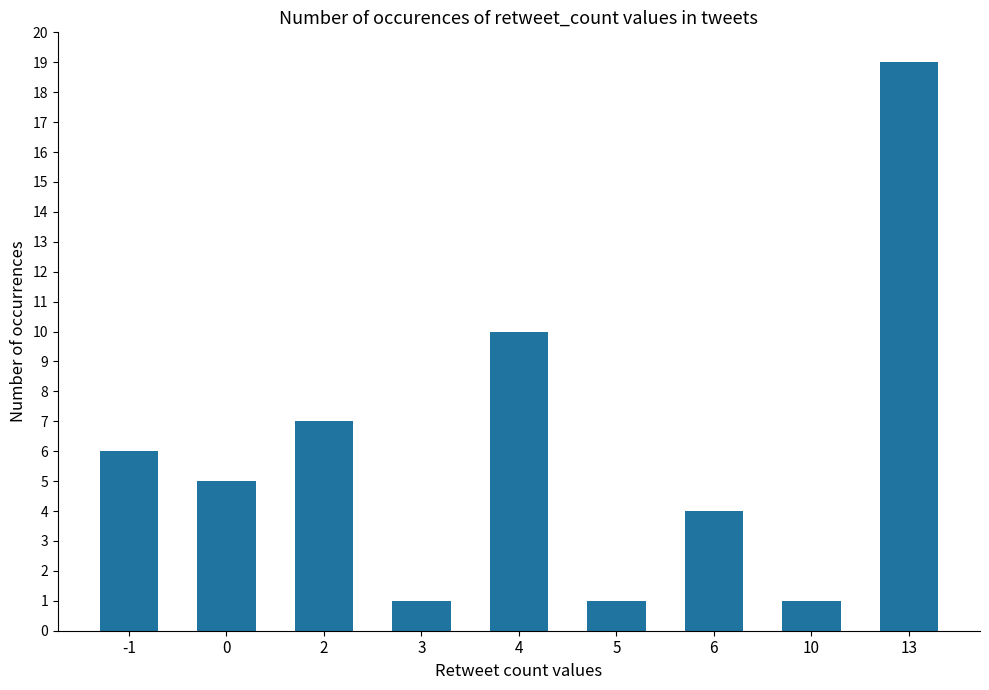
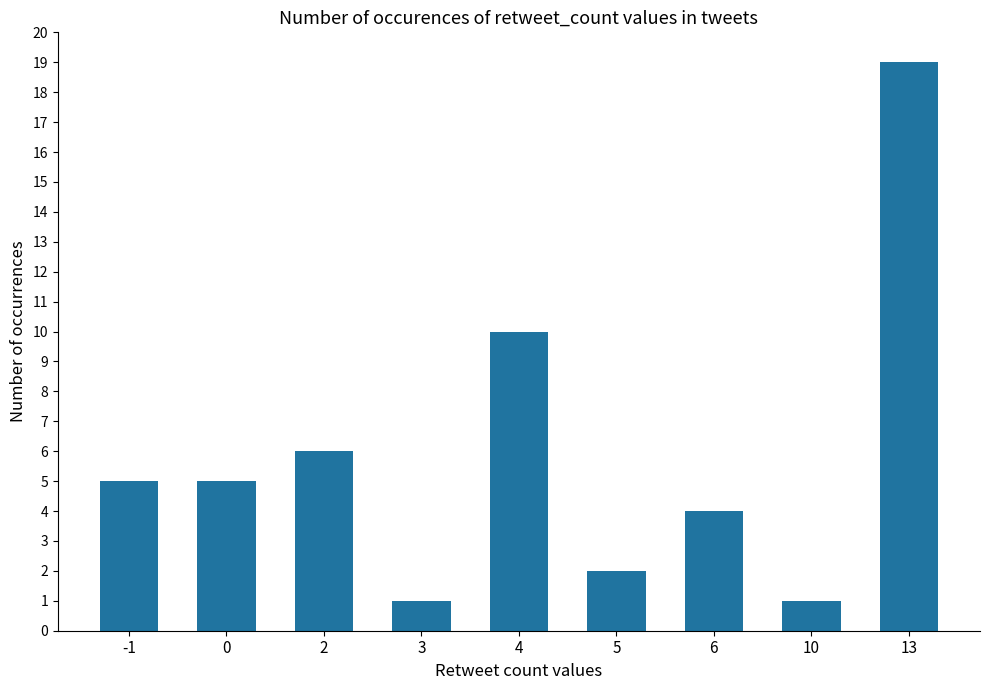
-1: 6 -> 5
2: 7 -> 6
5: 1 -> 2
